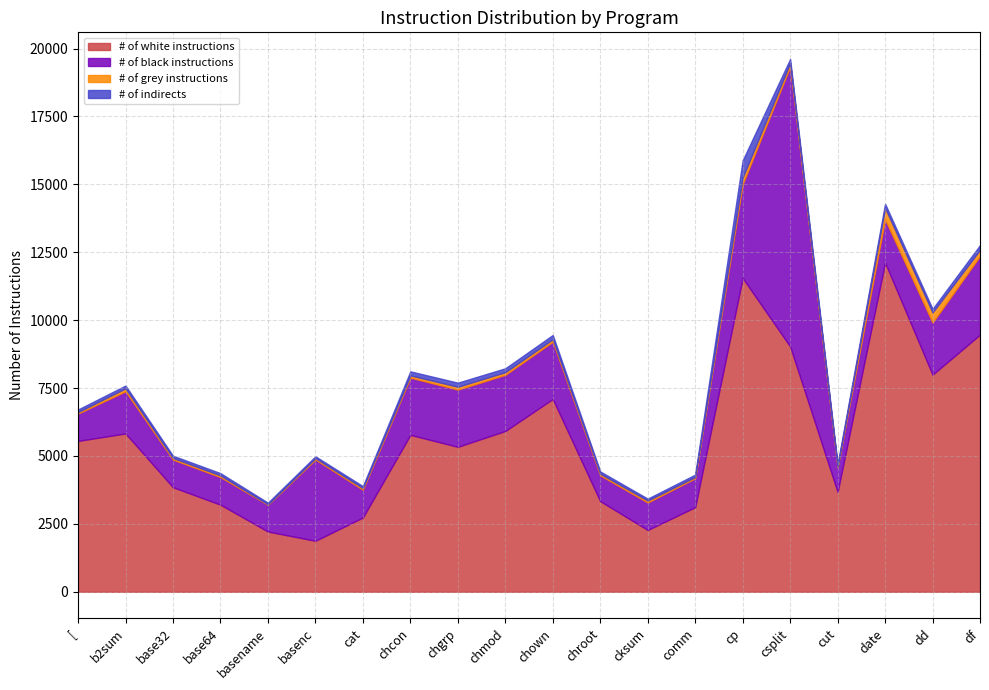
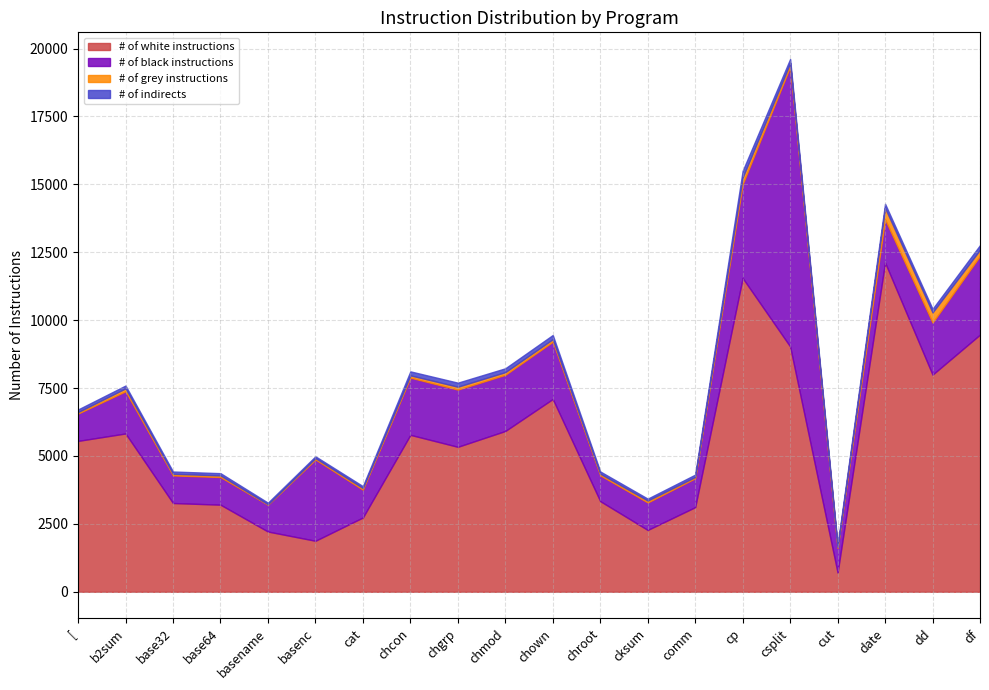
# of white instructions, base32: 3800 -> 3300
# of indirects, cp: 600 -> 200
# of white instructions, cut: 3700 -> 700
